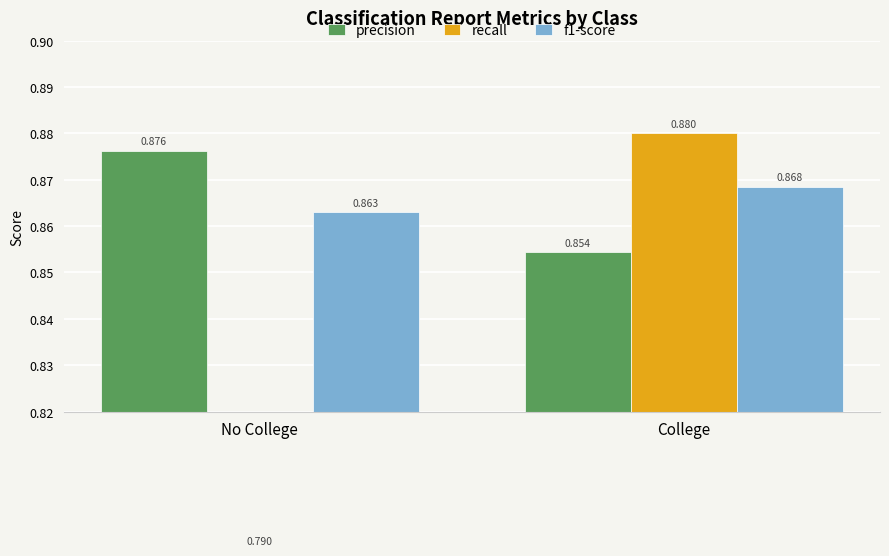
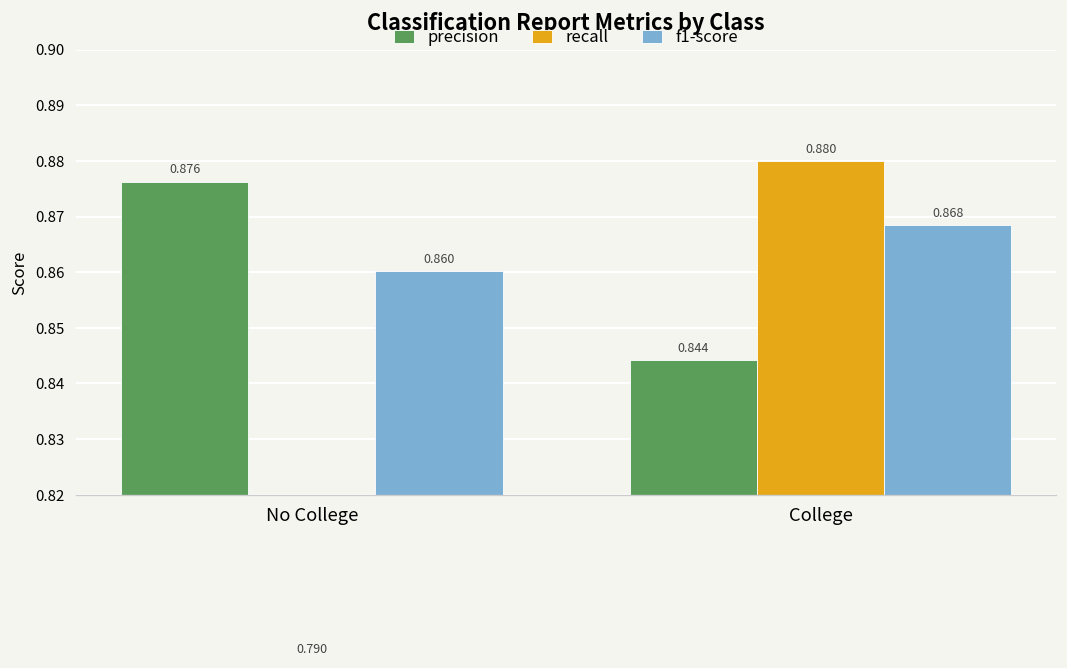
f1-score, No College: 0.863 -> 0.860
precision, College: 0.854 -> 0.844
